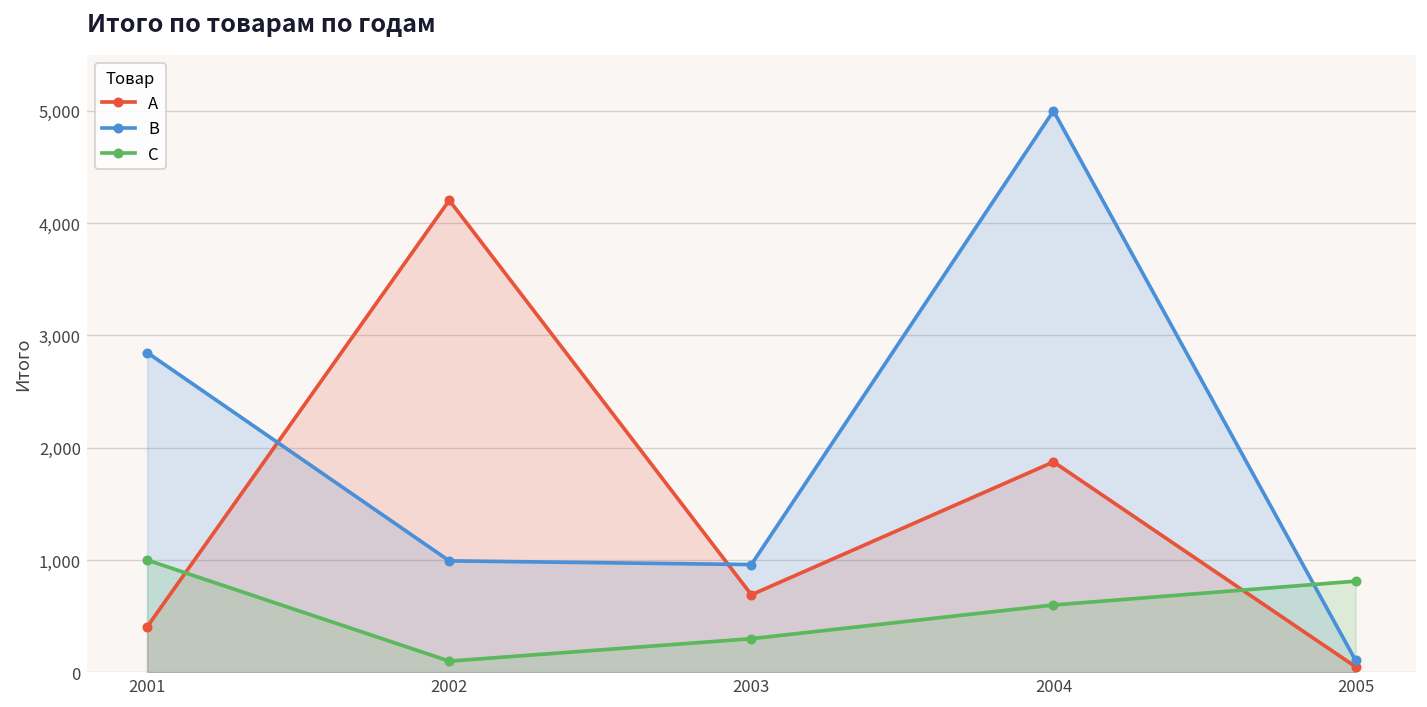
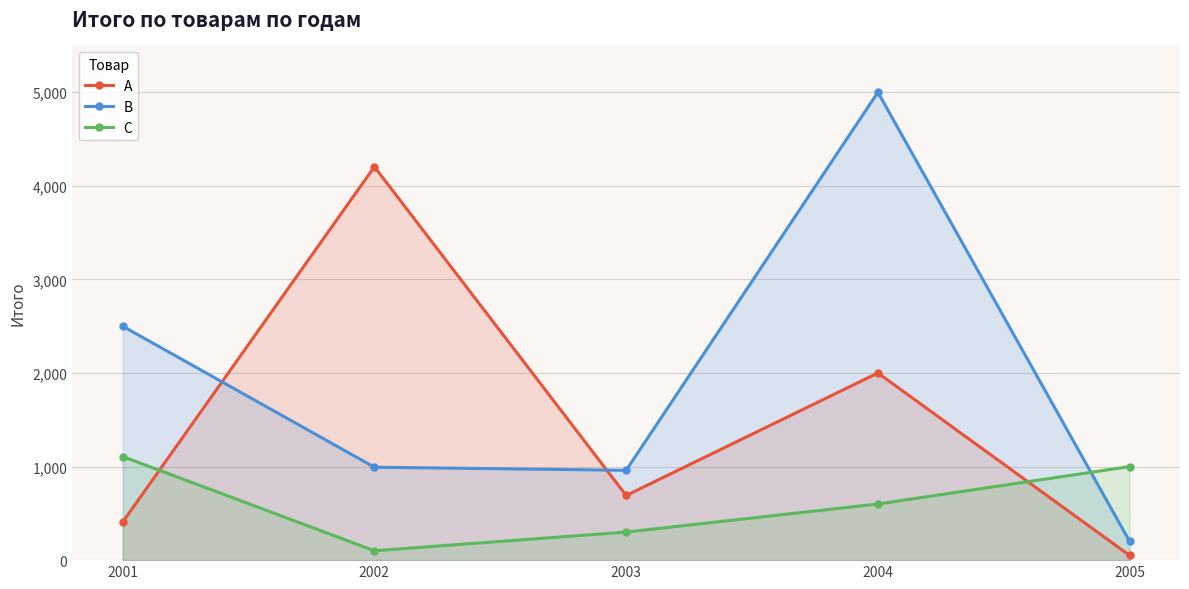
B, 2001: 2,800 -> 2,500
C, 2001: 1,000 -> 1,100
A, 2004: 1,900 -> 2,000
B, 2005: 100 -> 200
C, 2005: 800 -> 1,000
